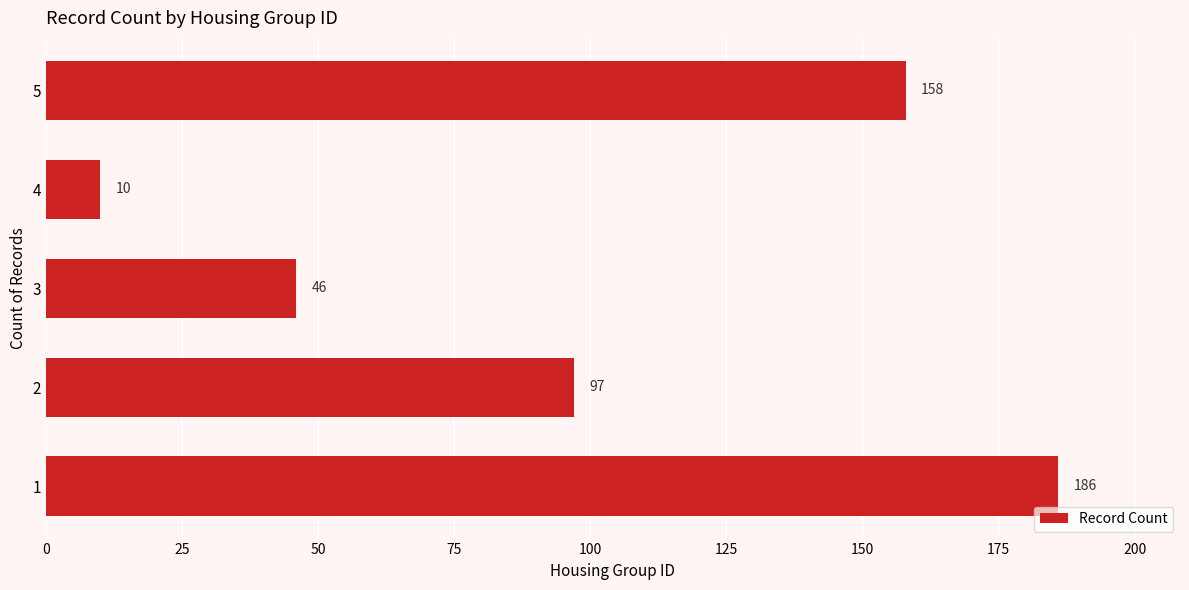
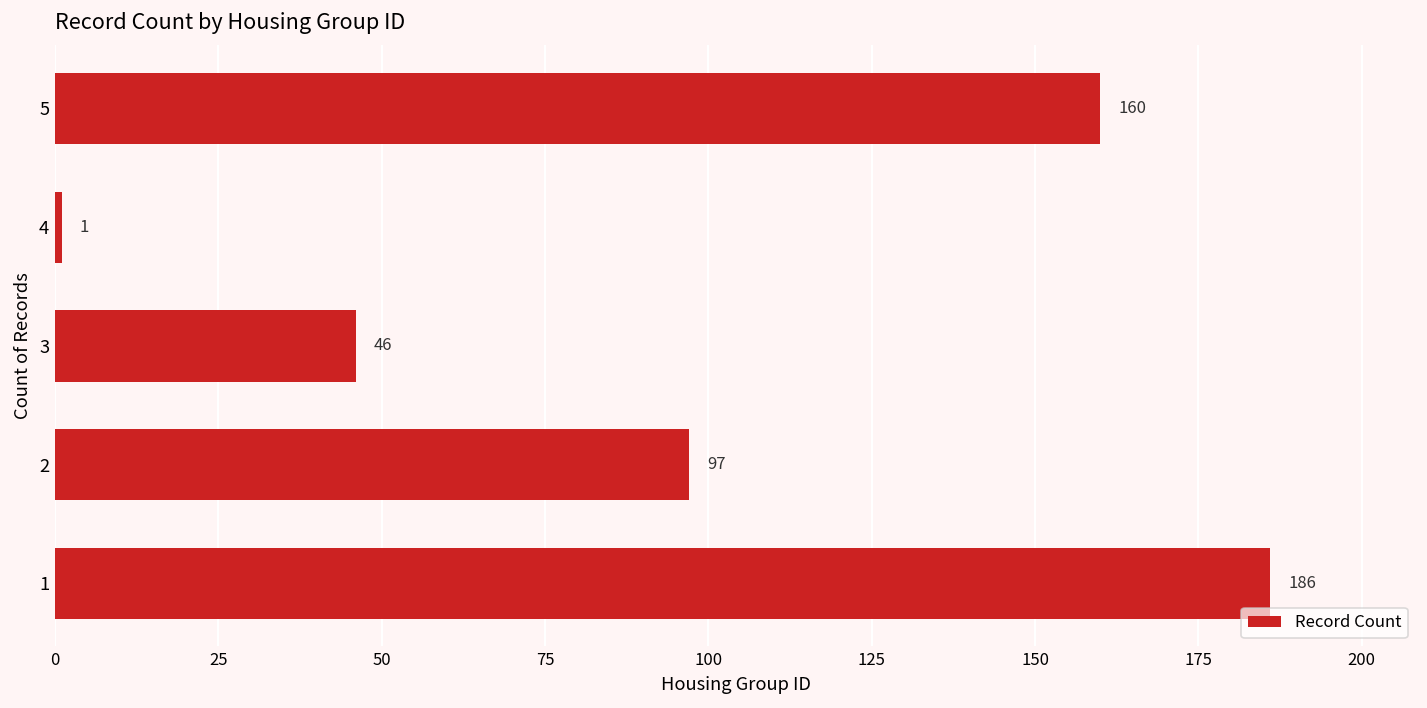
5: 158 -> 160
4: 10 -> 1
